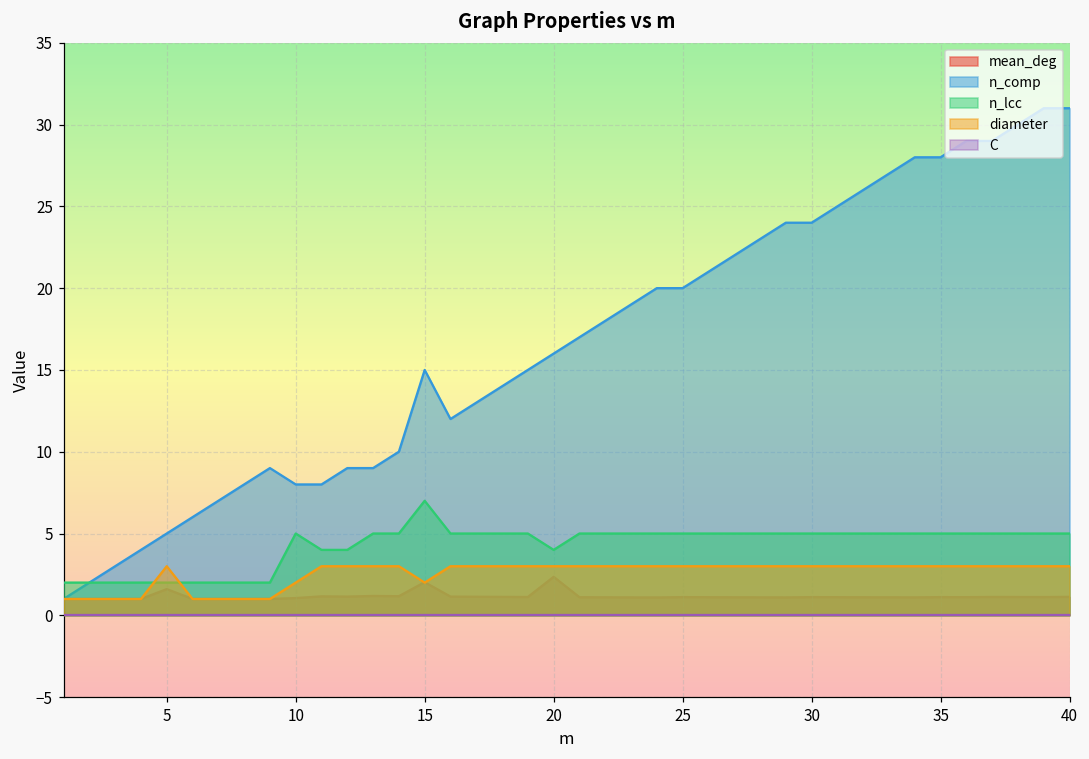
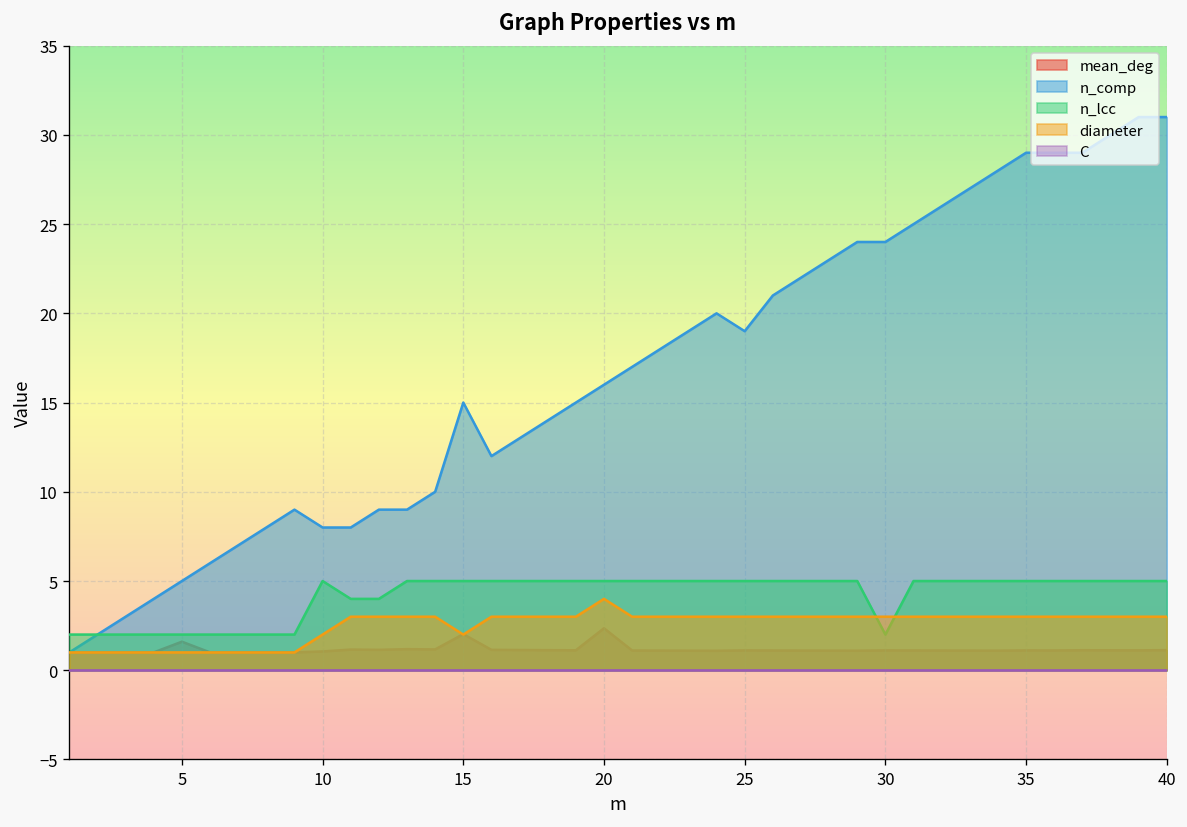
diameter, 5: 3 -> 1
n_lcc, 15: 7 -> 5
n_lcc, 20: 4 -> 5
diameter, 20: 3 -> 4
n_comp, 25: 20 -> 19
n_lcc, 30: 5 -> 2
n_comp, 35: 28 -> 29
